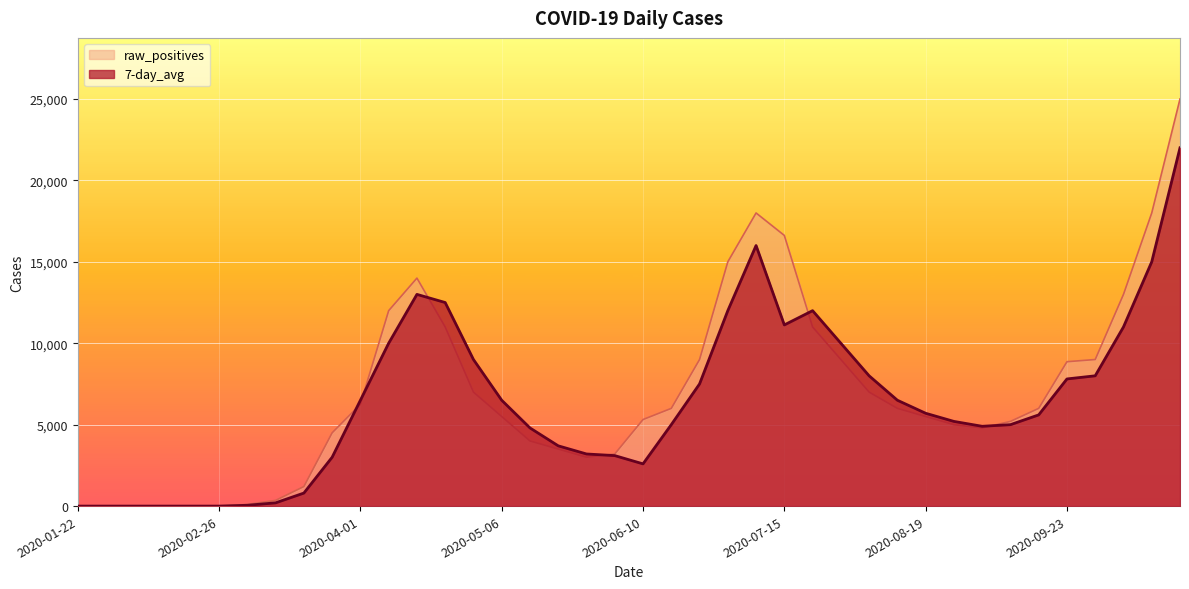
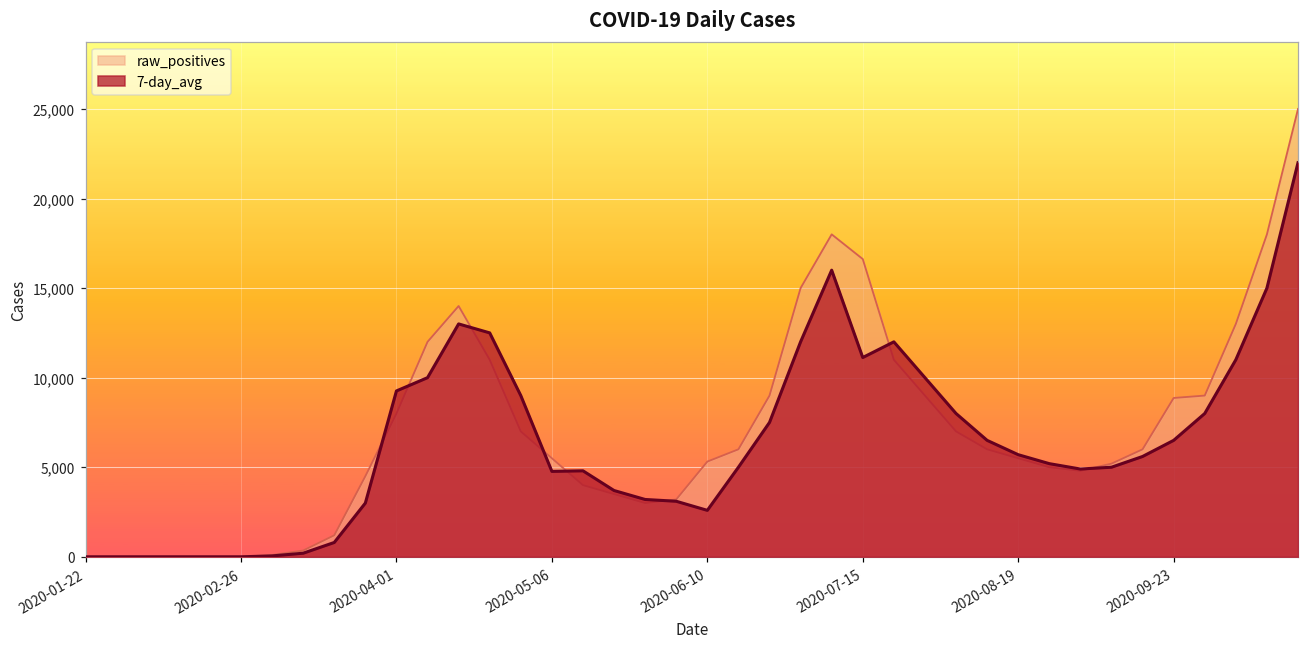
raw_positives, 2020-04-01: 6,300 -> 8,000
7-day_avg, 2020-04-01: 6,500 -> 9,300
7-day_avg, 2020-05-06: 6,500 -> 4,800
7-day_avg, 2020-09-23: 7,800 -> 6,500
